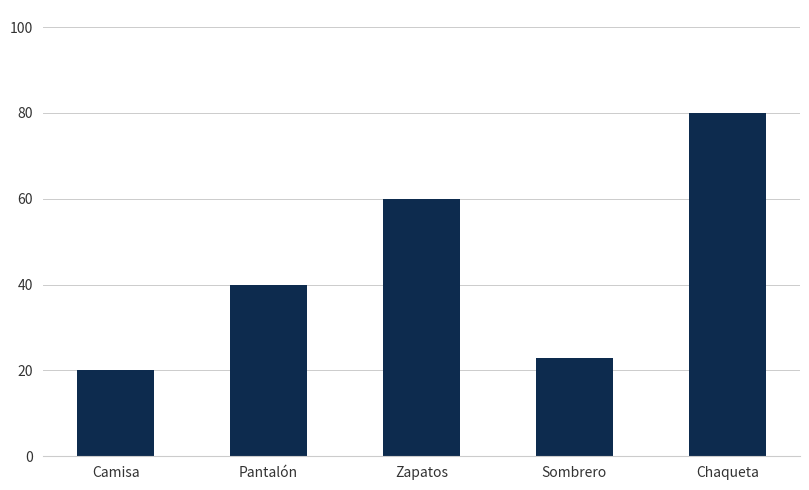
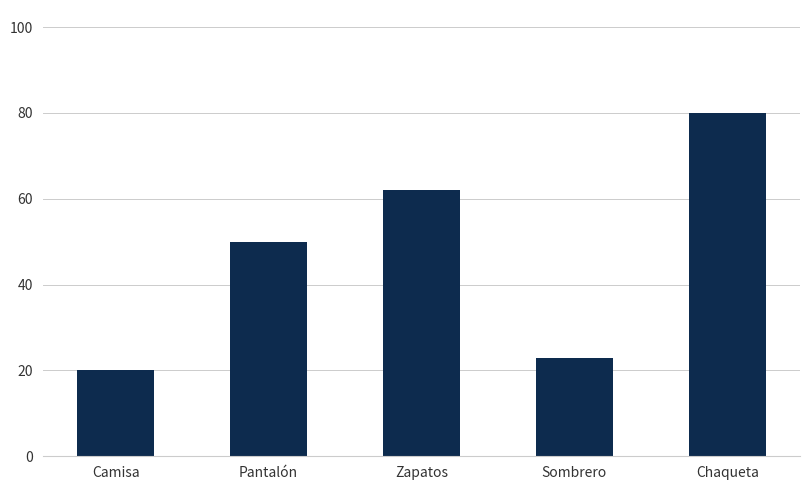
Pantalón: 40 -> 50
Zapatos: 60 -> 62
